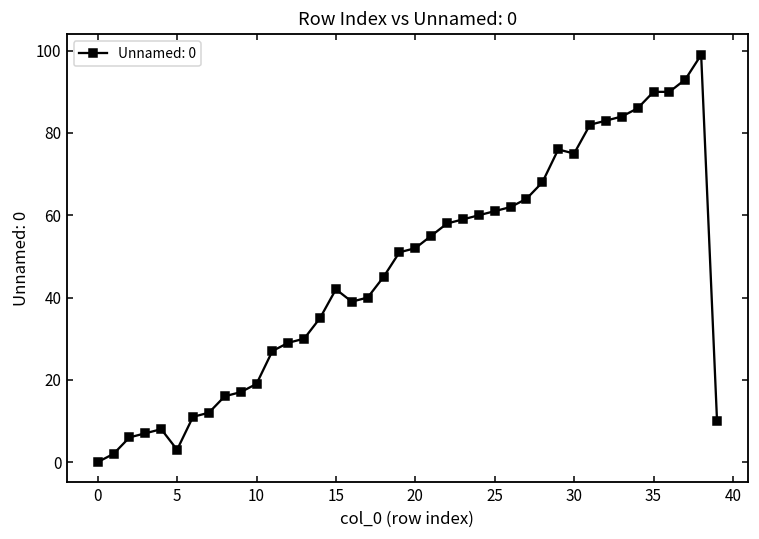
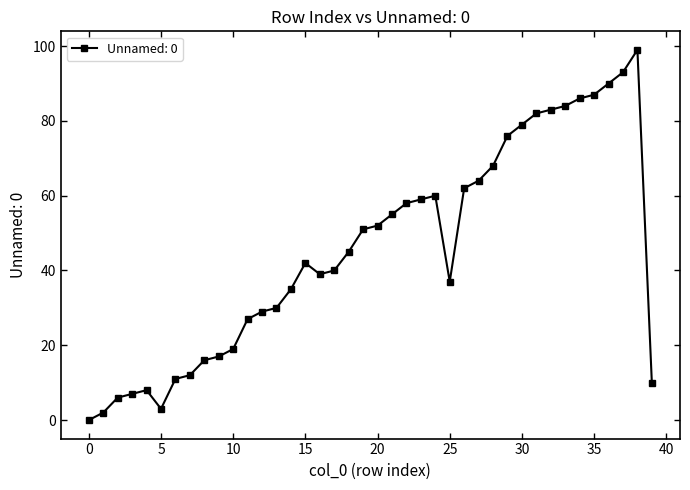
25: 61 -> 37
30: 75 -> 79
35: 90 -> 87
